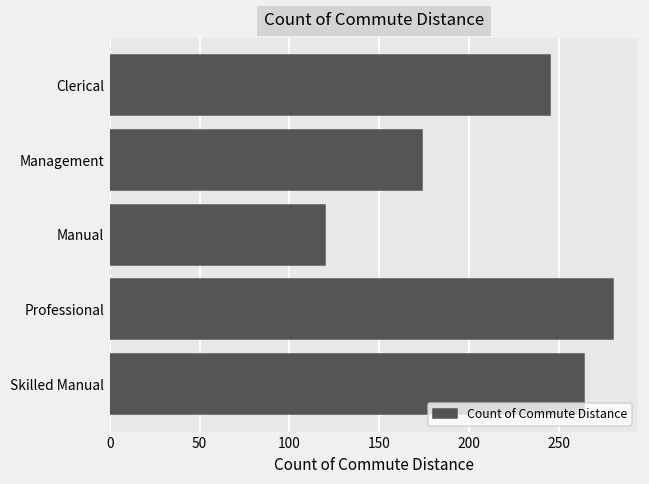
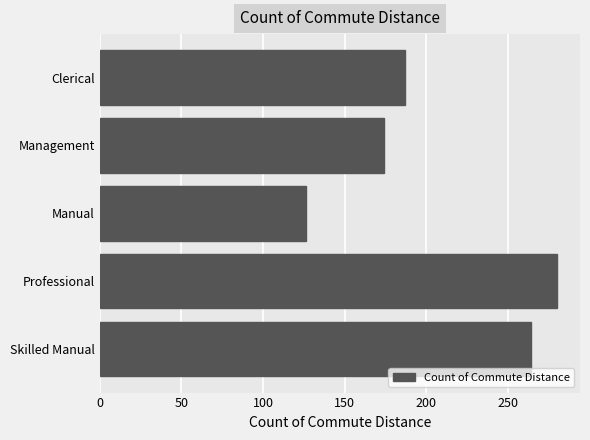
Clerical: 245 -> 187
Manual: 120 -> 126
